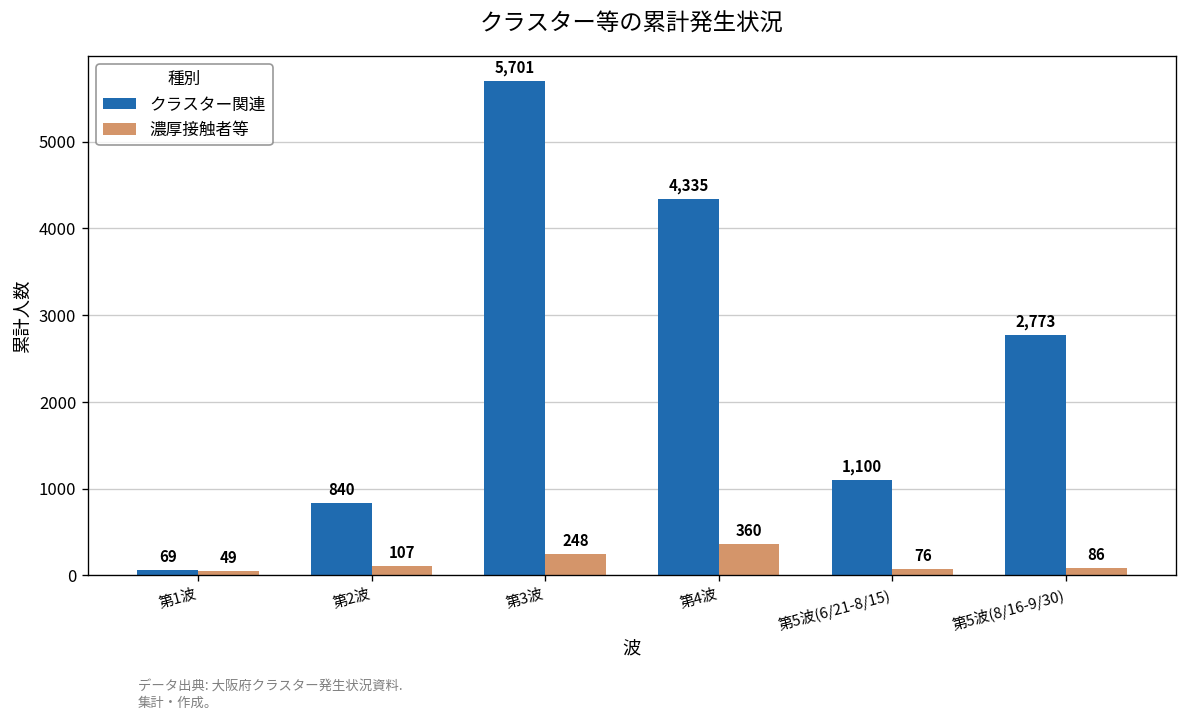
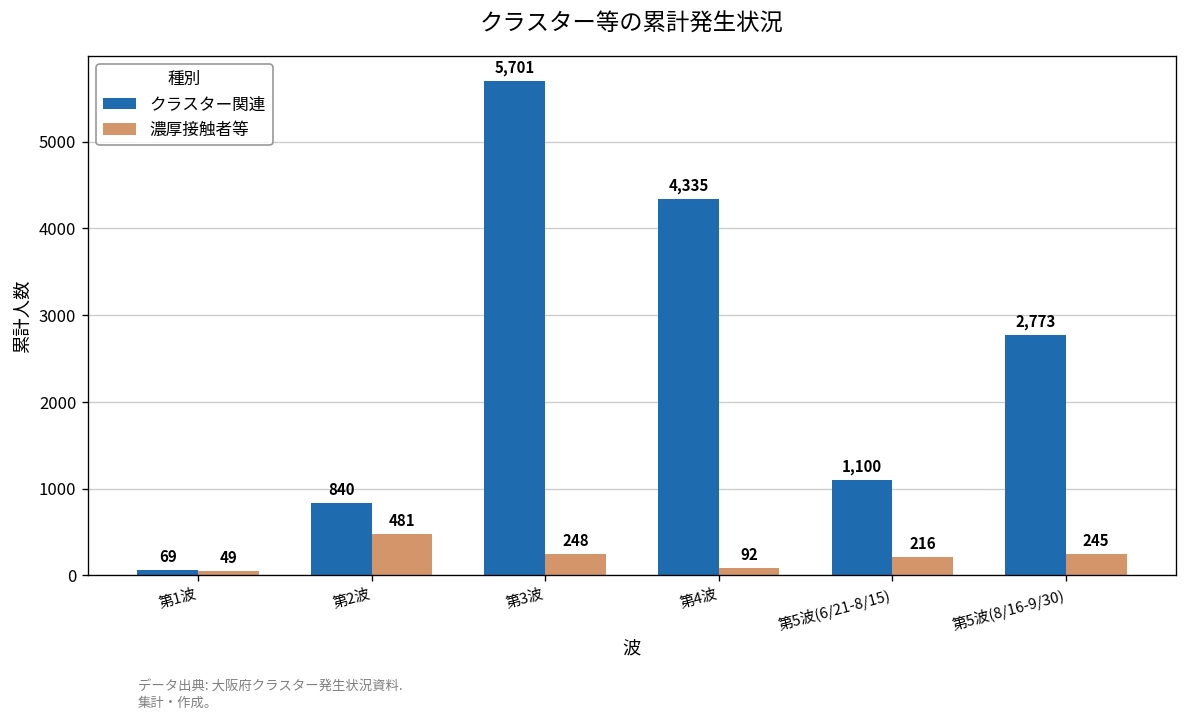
濃厚接触者等, 第2波: 107 -> 481
濃厚接触者等, 第4波: 360 -> 92
濃厚接触者等, 第5波(6/21-8/15): 76 -> 216
濃厚接触者等, 第5波(8/16-9/30): 86 -> 245
